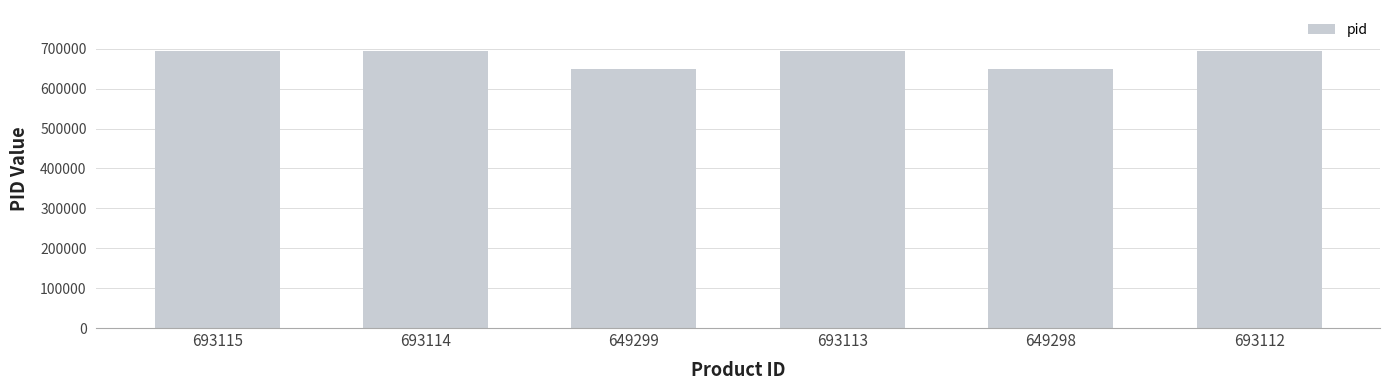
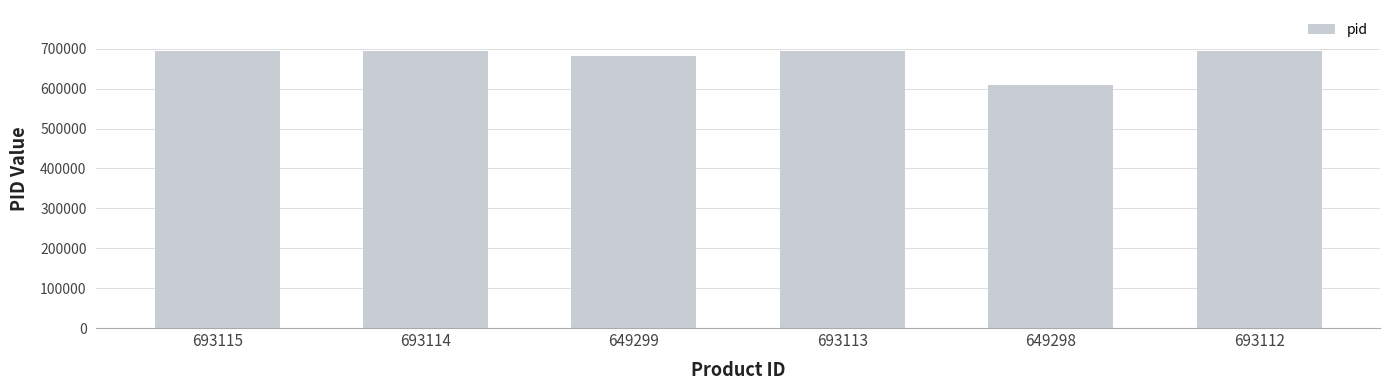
649299: 650000 -> 680000
649298: 650000 -> 610000
